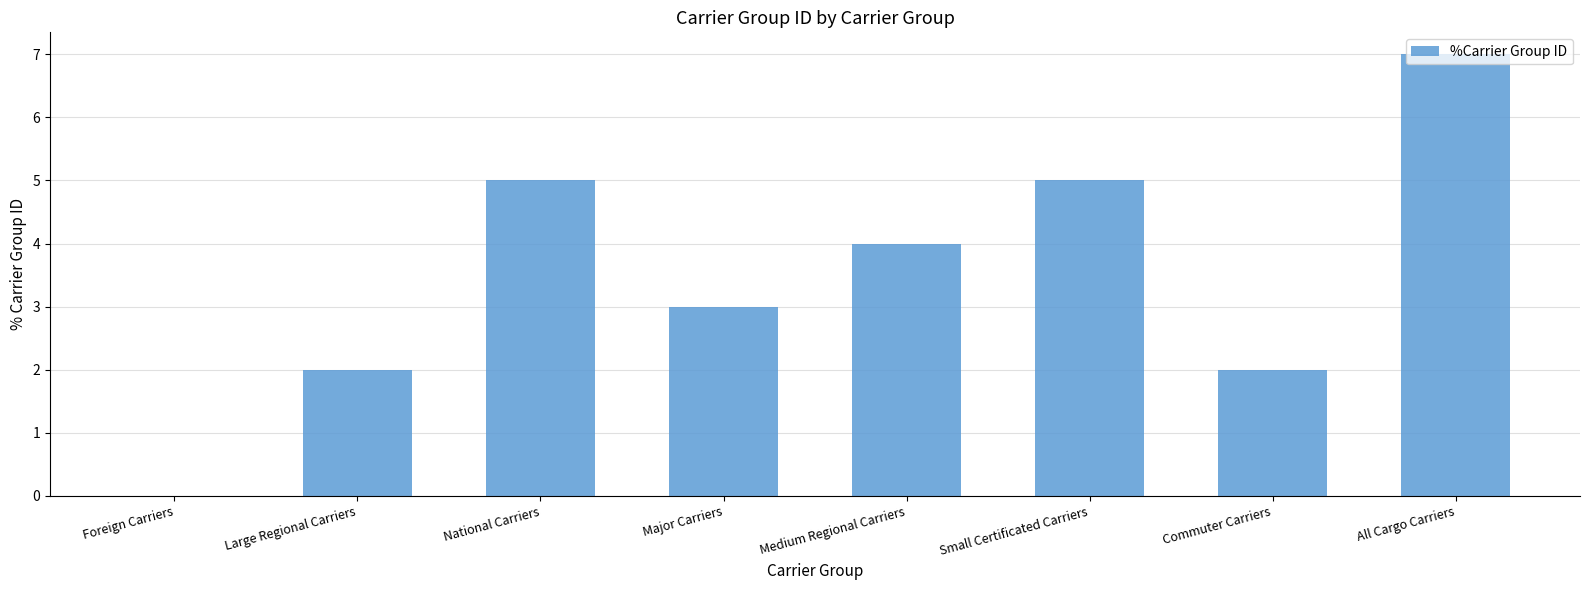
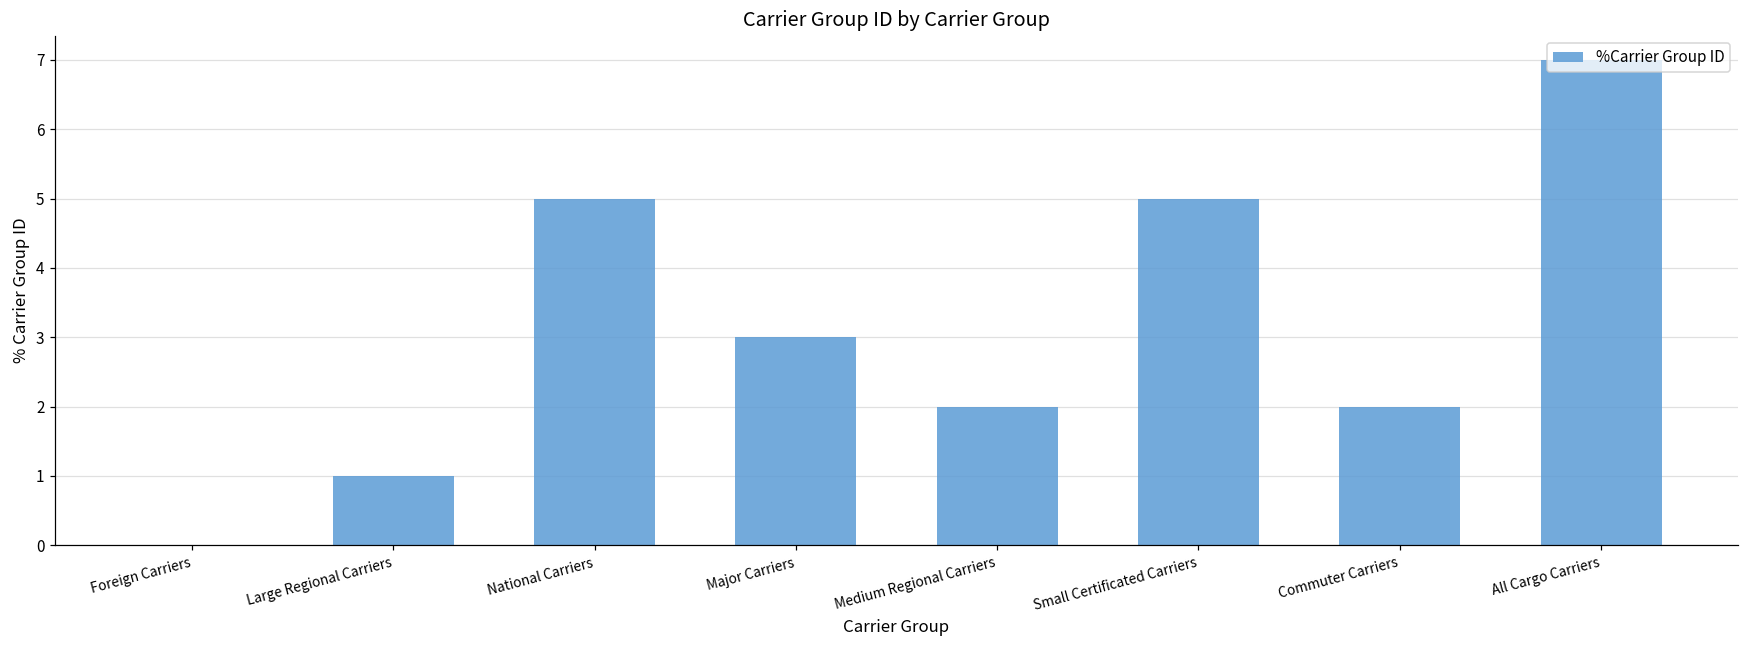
Large Regional Carriers: 2 -> 1
Medium Regional Carriers: 4 -> 2
